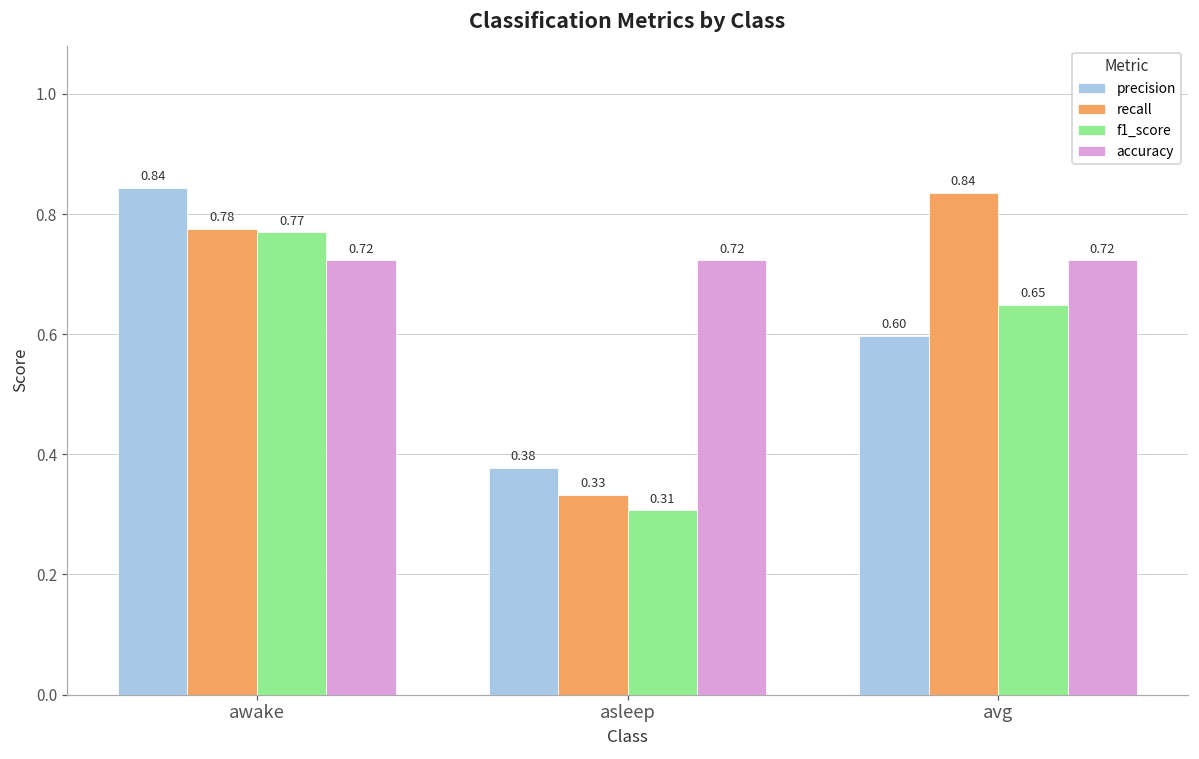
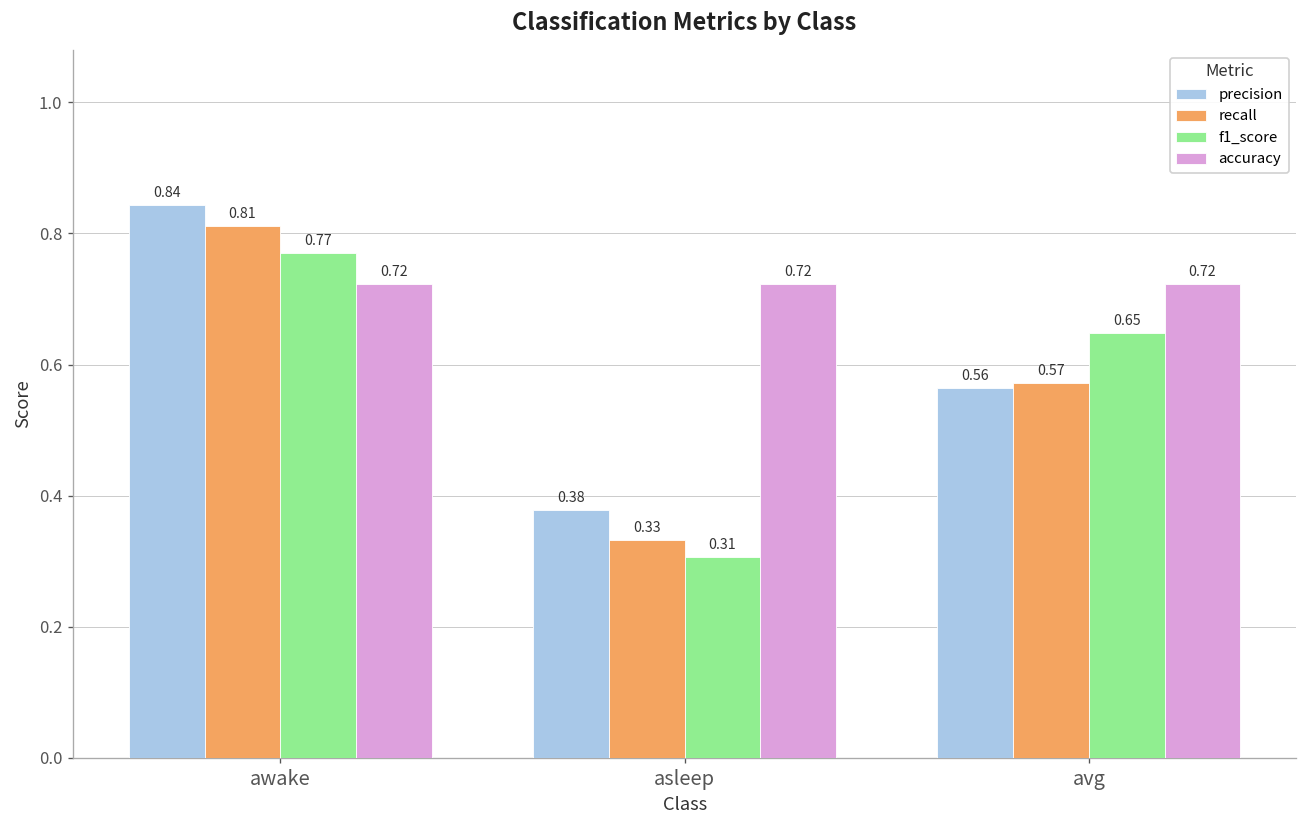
recall, awake: 0.78 -> 0.81
precision, avg: 0.60 -> 0.56
recall, avg: 0.84 -> 0.57
